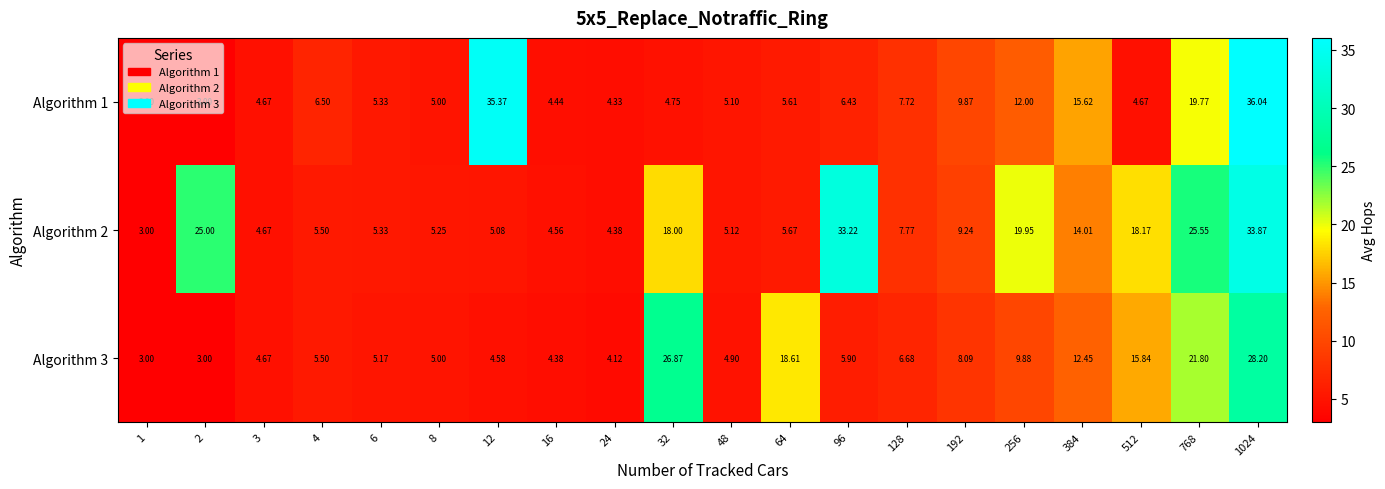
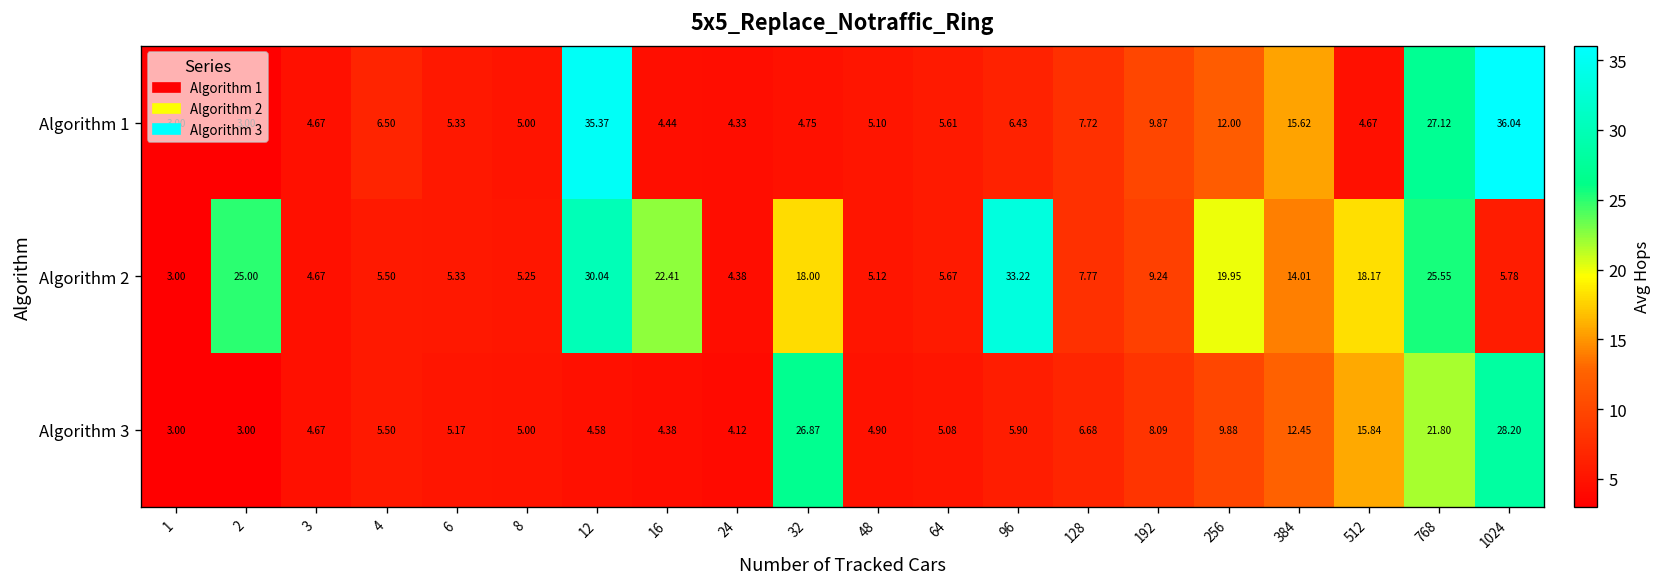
Algorithm 1, 768: 19.77 -> 27.12
Algorithm 2, 12: 5.08 -> 30.04
Algorithm 2, 16: 4.56 -> 22.41
Algorithm 2, 1024: 33.87 -> 5.78
Algorithm 3, 64: 18.61 -> 5.08
